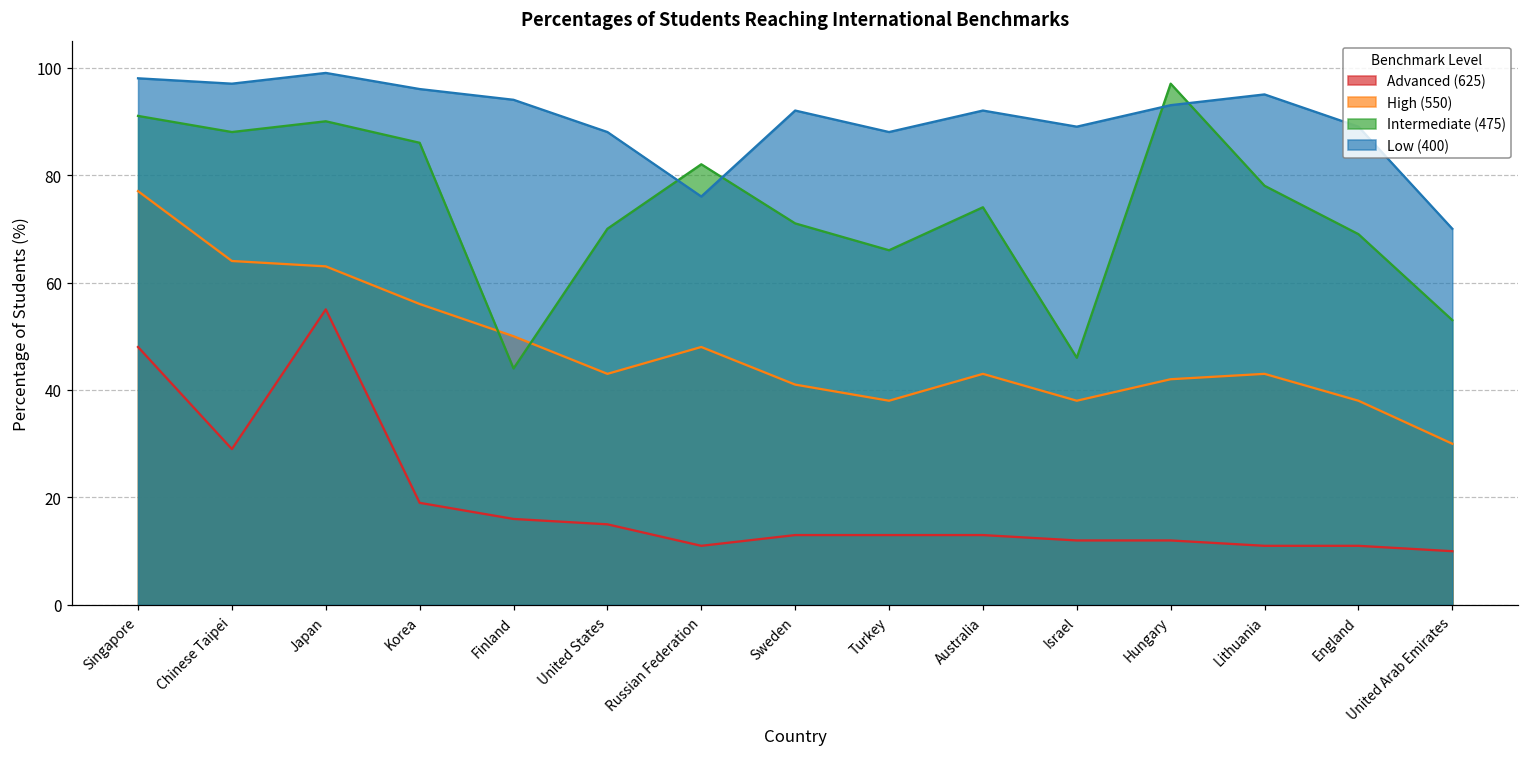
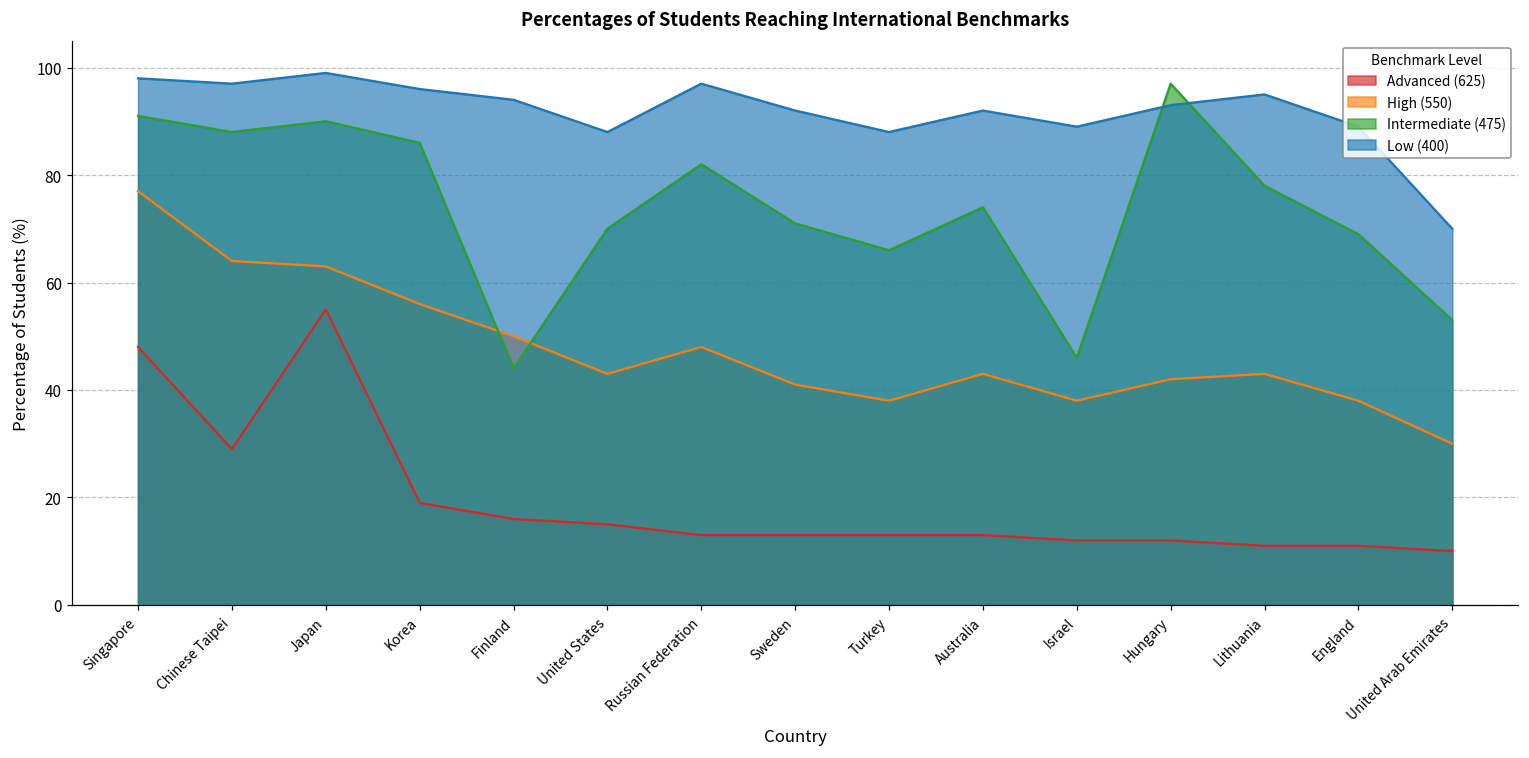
Advanced (625), Russian Federation: 11 -> 13
Low (400), Russian Federation: 76 -> 97
